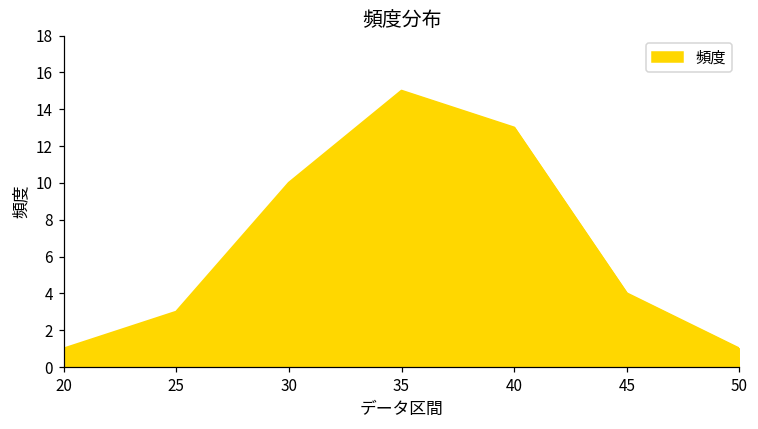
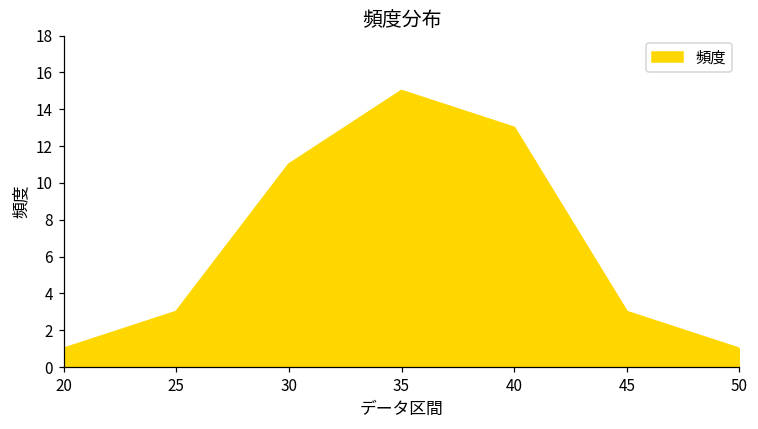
30: 10 -> 11
45: 4 -> 3
